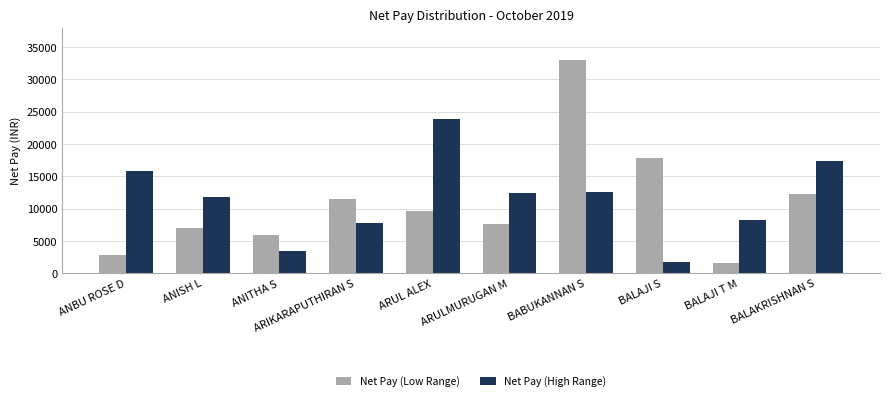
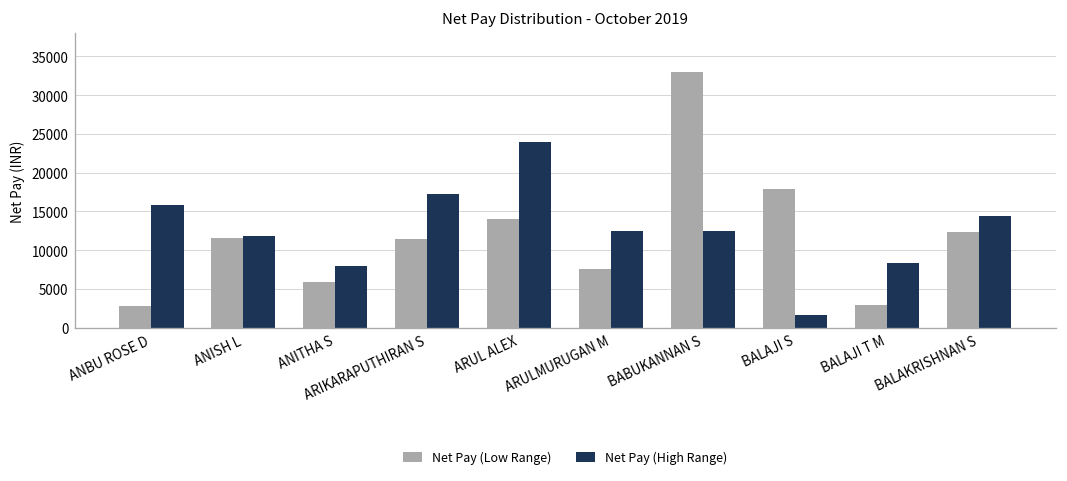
Net Pay (Low Range), ANISH L: 7000 -> 12000
Net Pay (High Range), ANITHA S: 3000 -> 8000
Net Pay (High Range), ARIKARAPUTHIRAN S: 8000 -> 17000
Net Pay (Low Range), ARUL ALEX: 10000 -> 14000
Net Pay (Low Range), BALAJI T M: 2000 -> 3000
Net Pay (High Range), BALAKRISHNAN S: 17000 -> 14000
